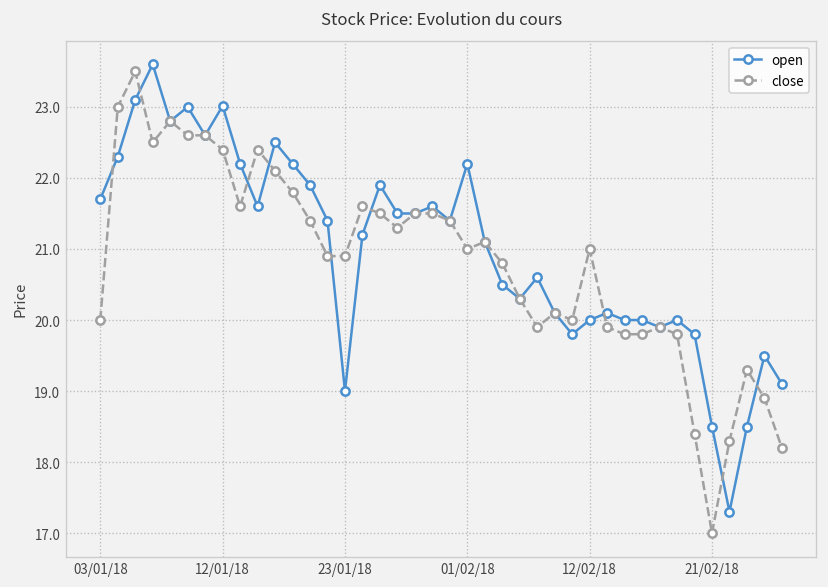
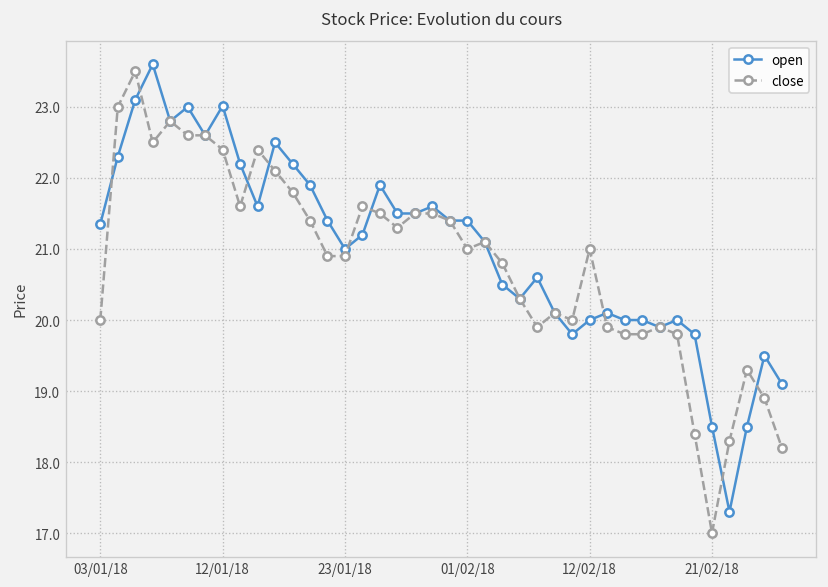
open, 03/01/18: 21.7 -> 21.4
open, 23/01/18: 19 -> 21
open, 01/02/18: 22.2 -> 21.4
